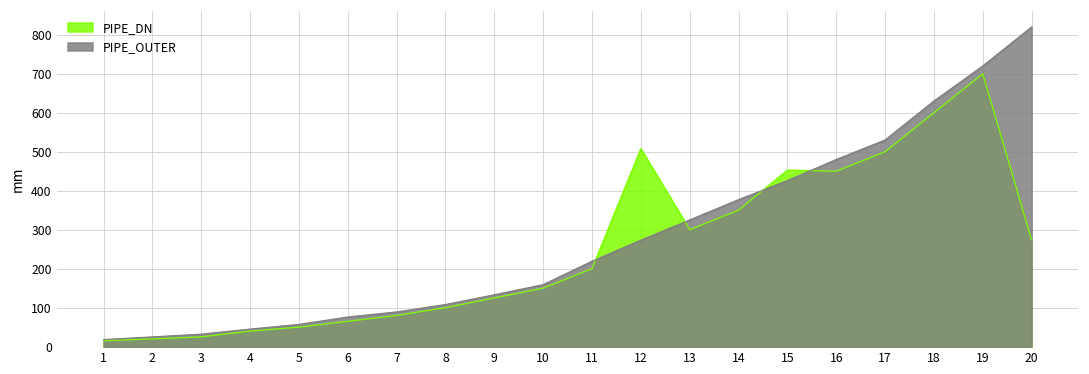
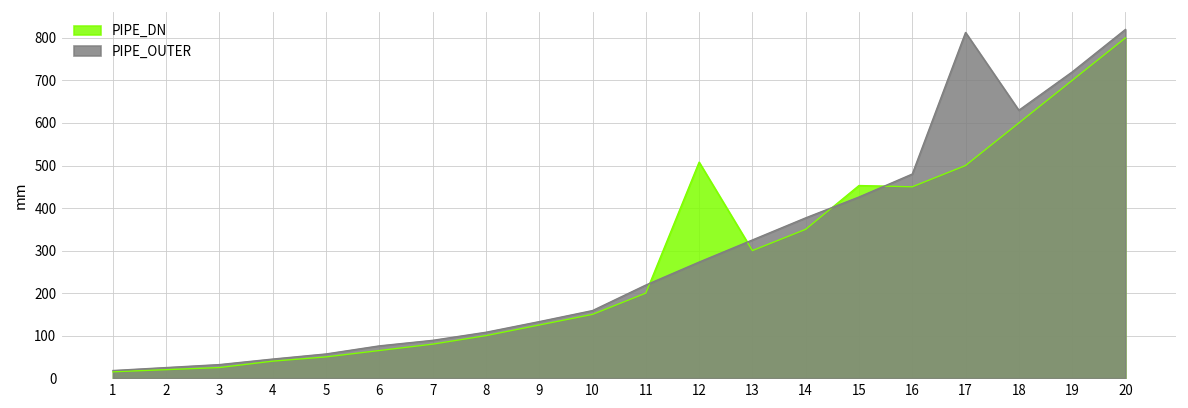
PIPE_OUTER, 17: 530 -> 810
PIPE_DN, 20: 270 -> 800
